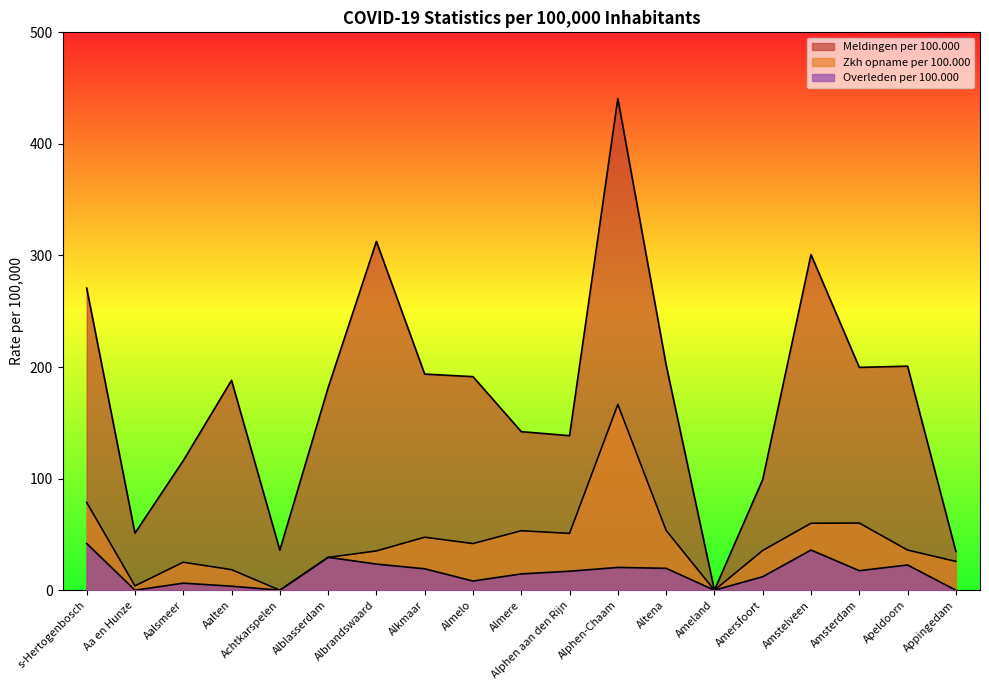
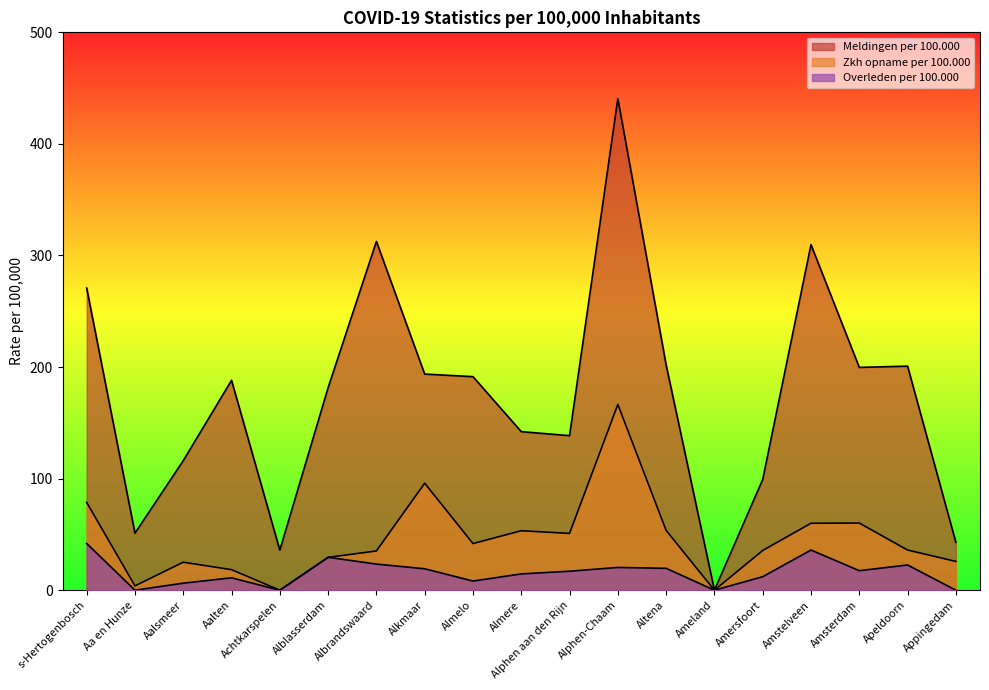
Overleden per 100.000, Aalten: 4 -> 11
Zkh opname per 100.000, Alkmaar: 48 -> 96
Meldingen per 100.000, Amstelveen: 301 -> 310
Meldingen per 100.000, Appingedam: 35 -> 43
